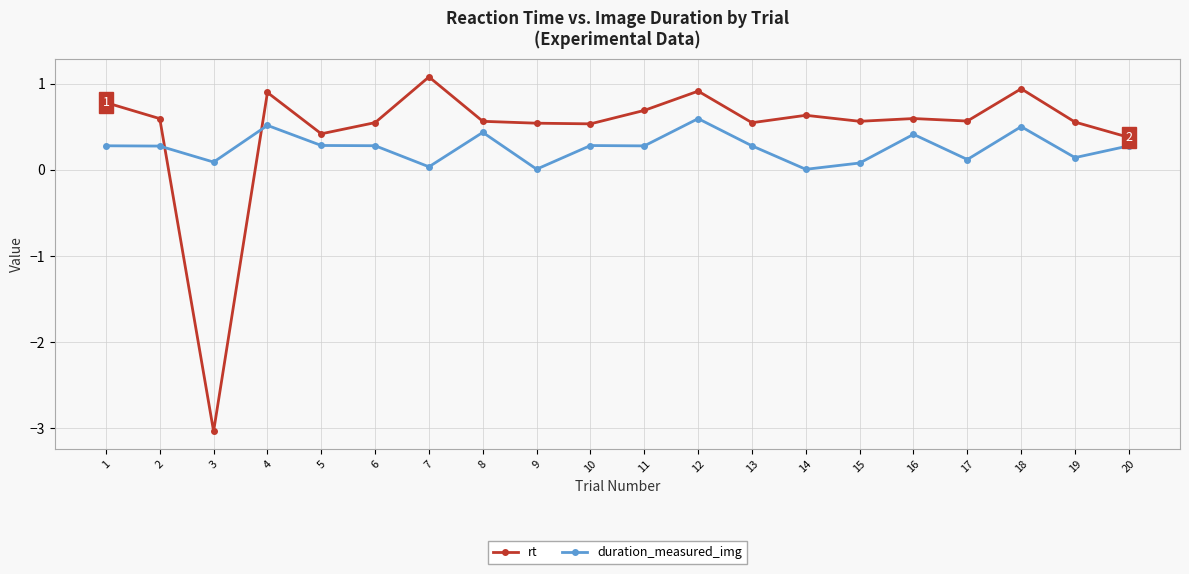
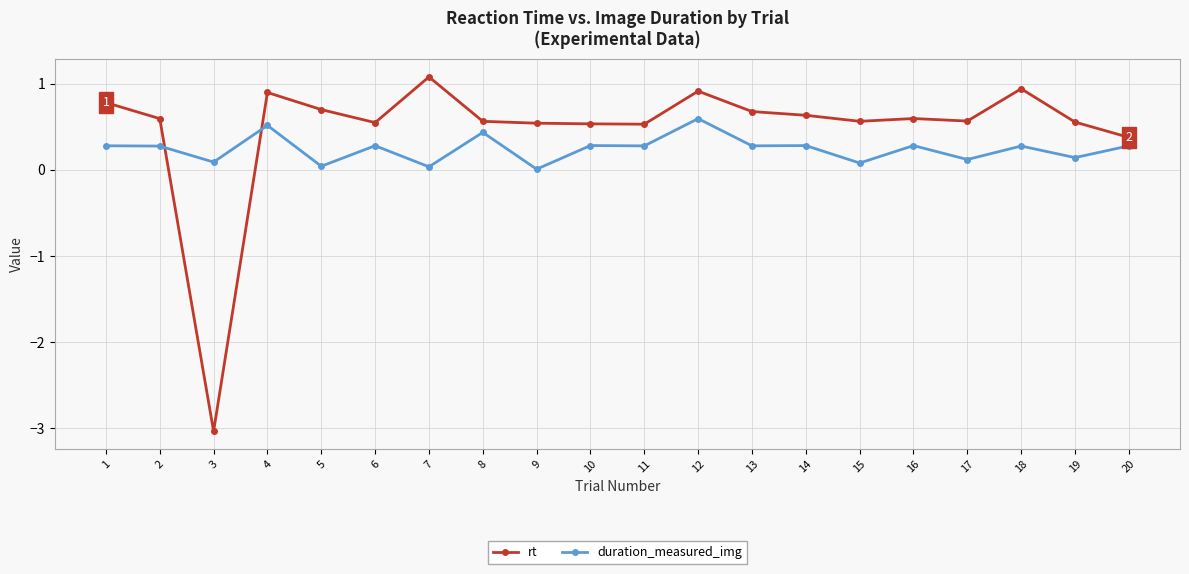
rt, 5: 0.4 -> 0.7
duration_measured_img, 5: 0.3 -> 0.0
rt, 11: 0.7 -> 0.5
rt, 13: 0.5 -> 0.7
duration_measured_img, 14: 0.0 -> 0.3
duration_measured_img, 16: 0.4 -> 0.3
duration_measured_img, 18: 0.5 -> 0.3
